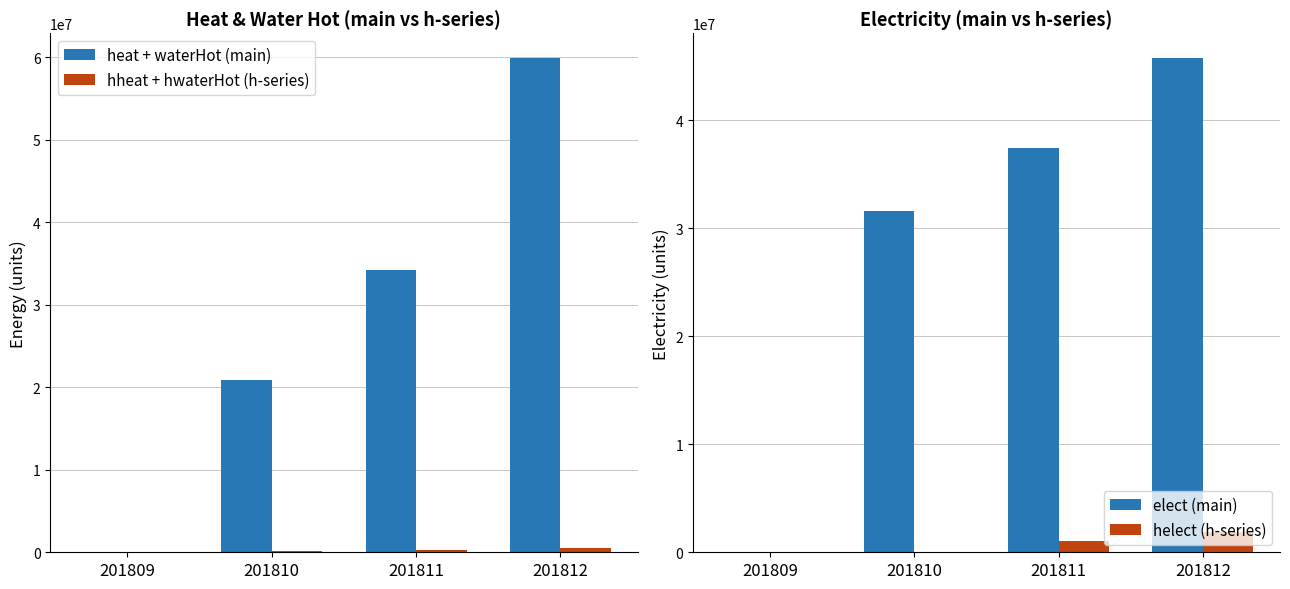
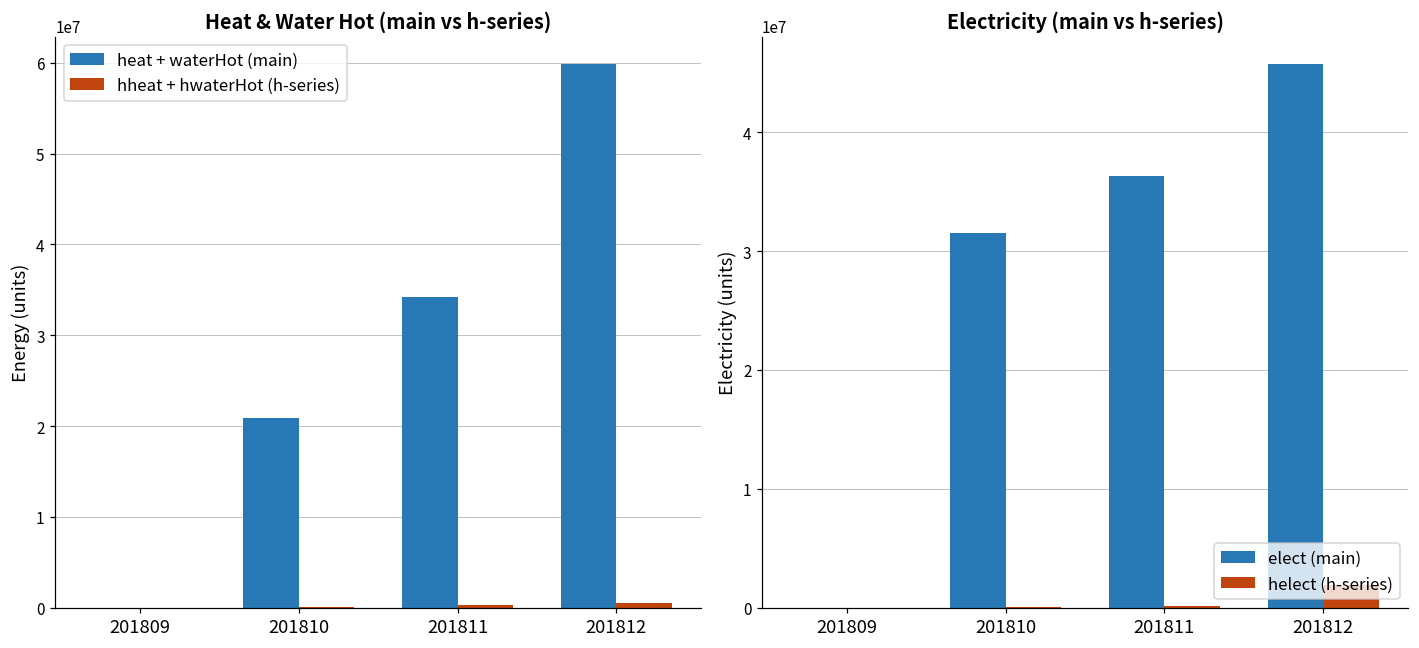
Electricity (main vs h-series), elect (main), 201811: 37400000 -> 36300000
Electricity (main vs h-series), helect (h-series), 201811: 1100000 -> 100000
